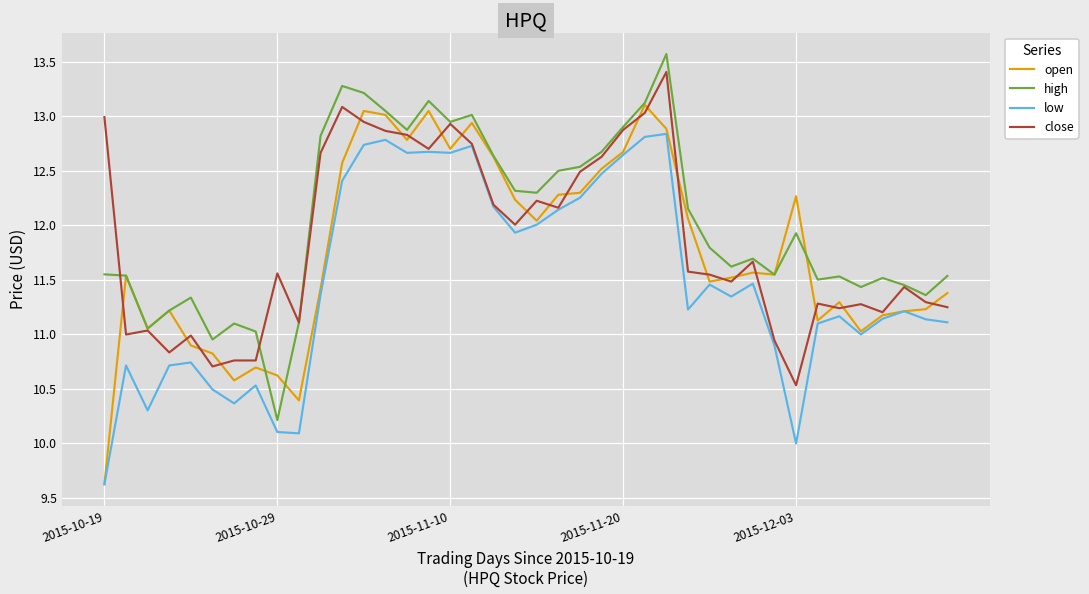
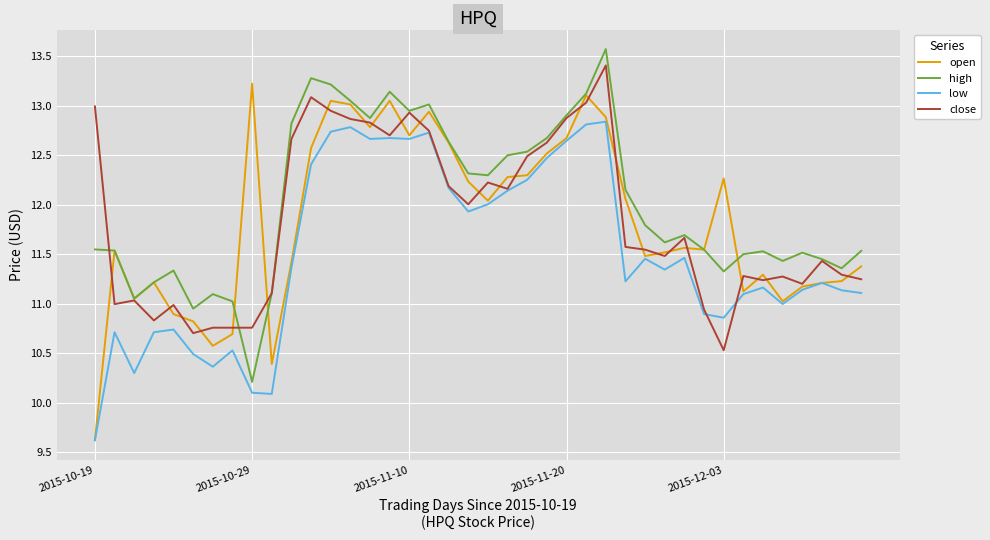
open, 2015-10-29: 10.6 -> 13.2
close, 2015-10-29: 11.6 -> 10.8
high, 2015-12-03: 11.9 -> 11.3
low, 2015-12-03: 10.0 -> 10.9
